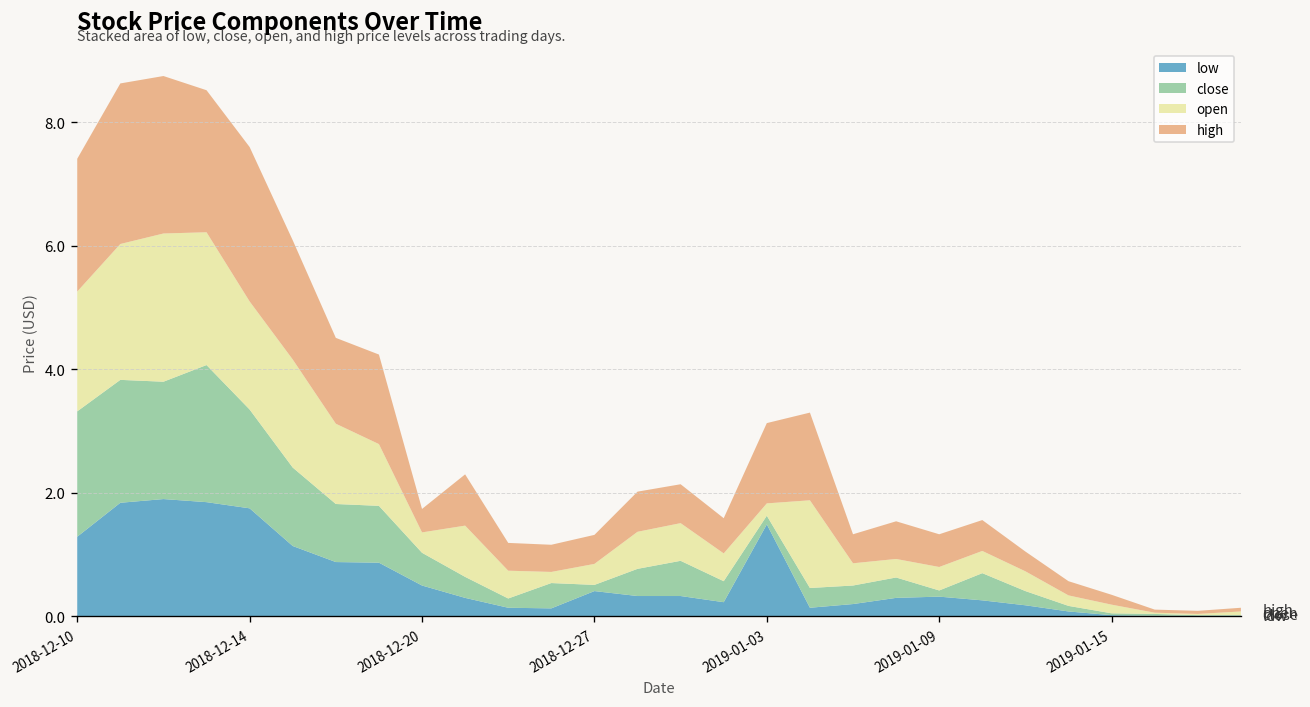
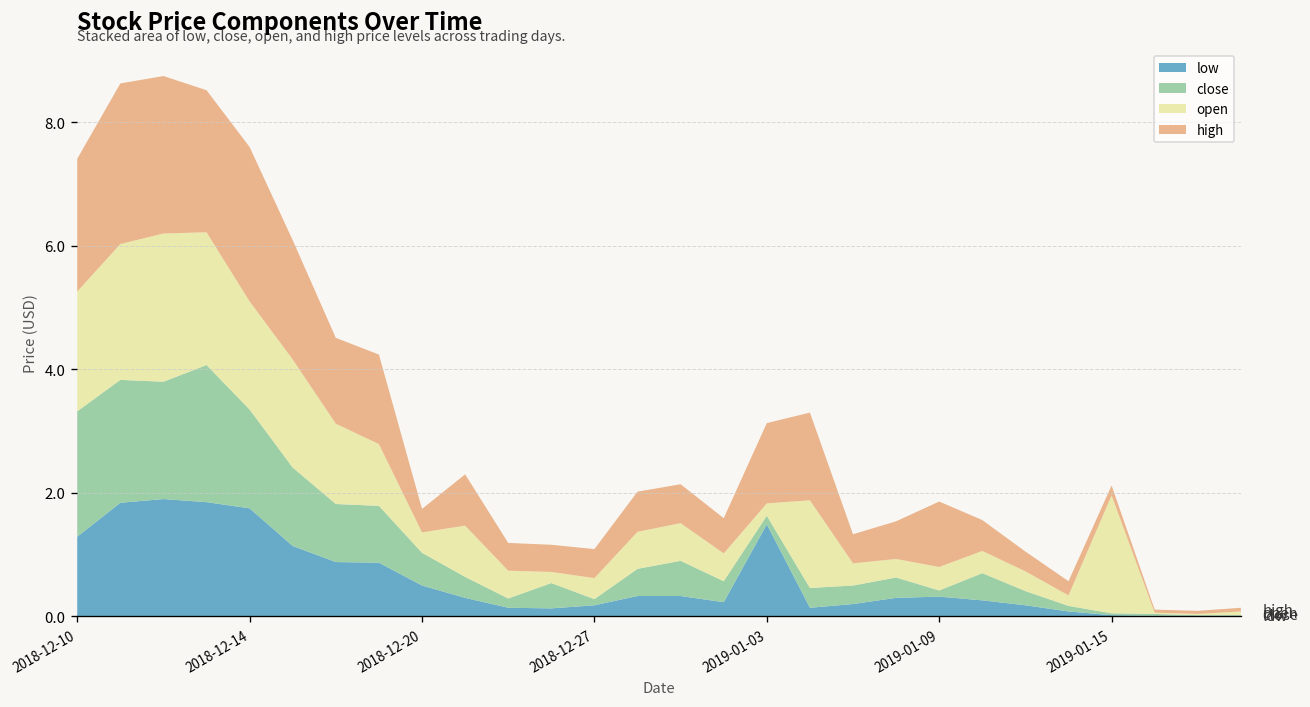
low, 2018-12-27: 0.4 -> 0.2
high, 2019-01-09: 0.5 -> 1.1
open, 2019-01-15: 0.1 -> 1.9
